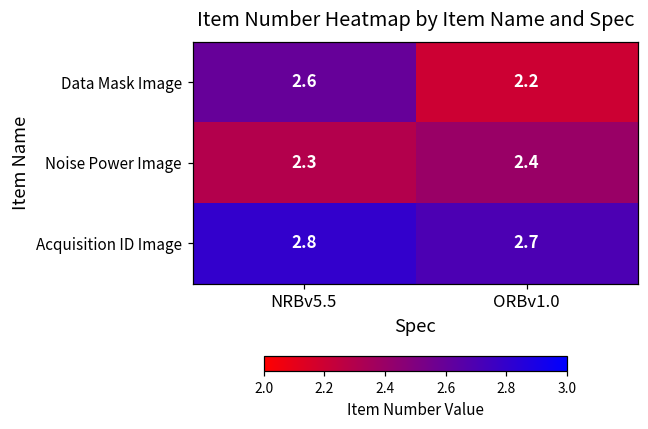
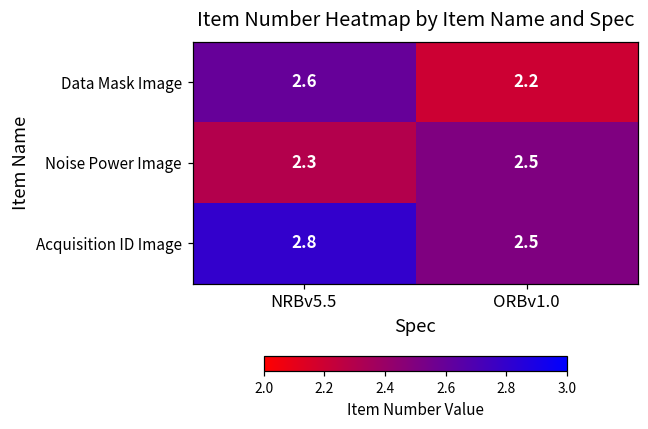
Noise Power Image, ORBv1.0: 2.4 -> 2.5
Acquisition ID Image, ORBv1.0: 2.7 -> 2.5
